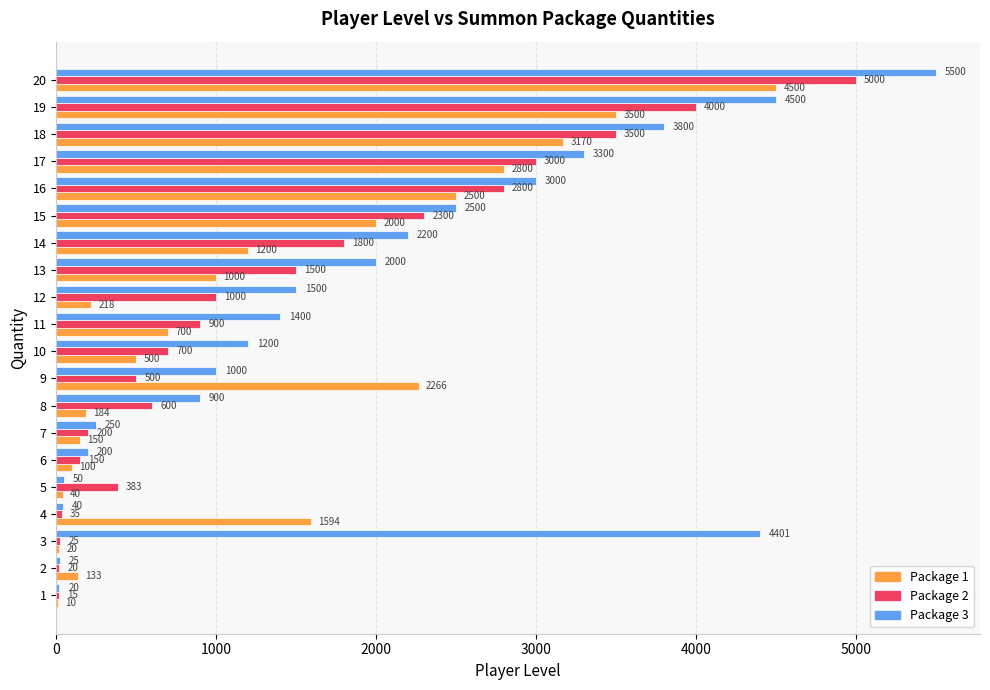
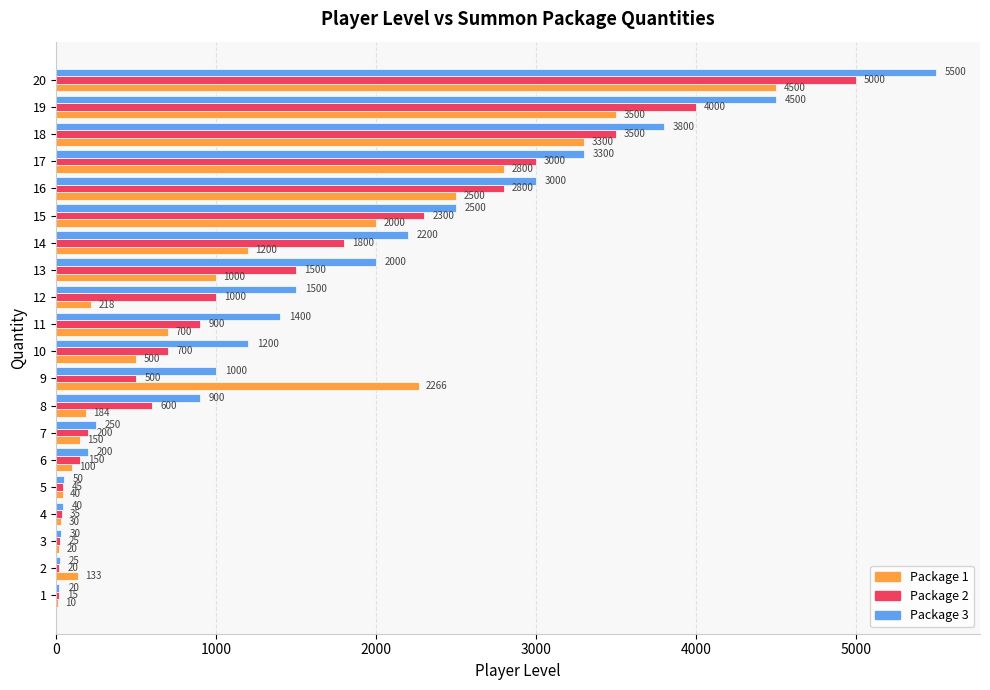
Package 1, 18: 3170 -> 3300
Package 2, 5: 383 -> 45
Package 1, 4: 1594 -> 30
Package 3, 3: 4401 -> 30
